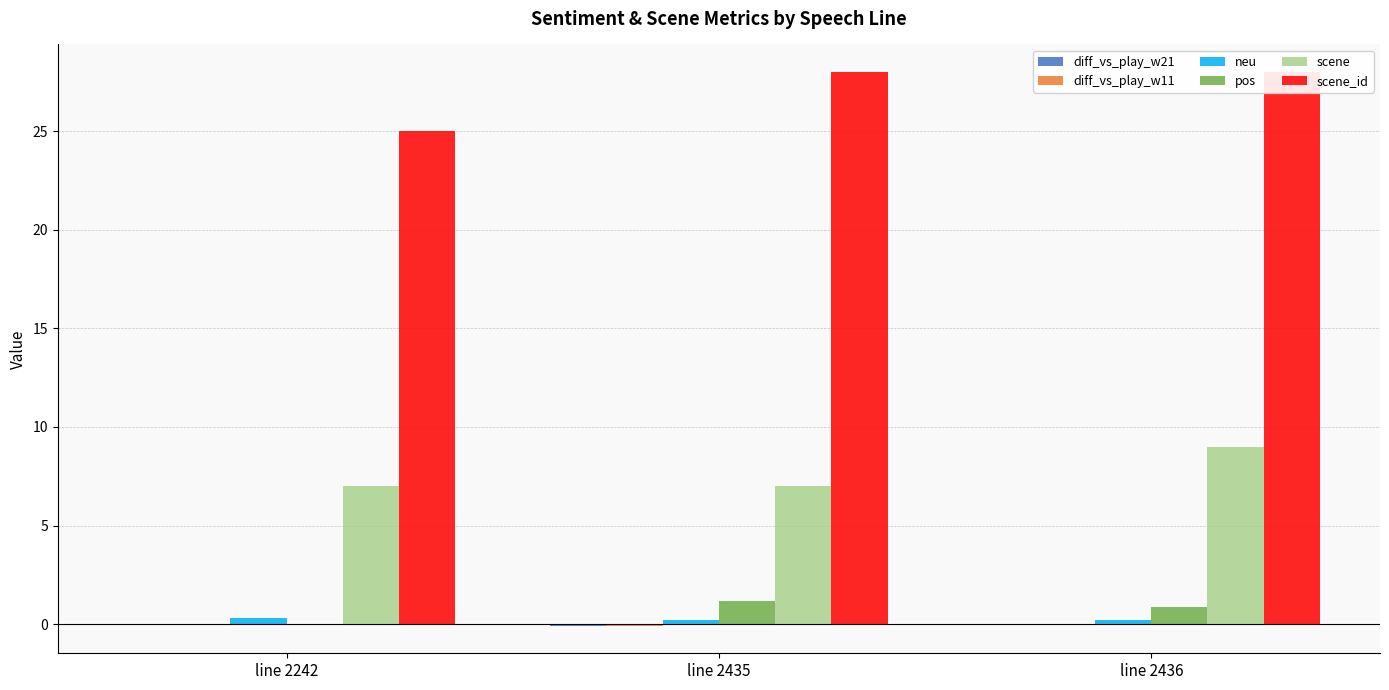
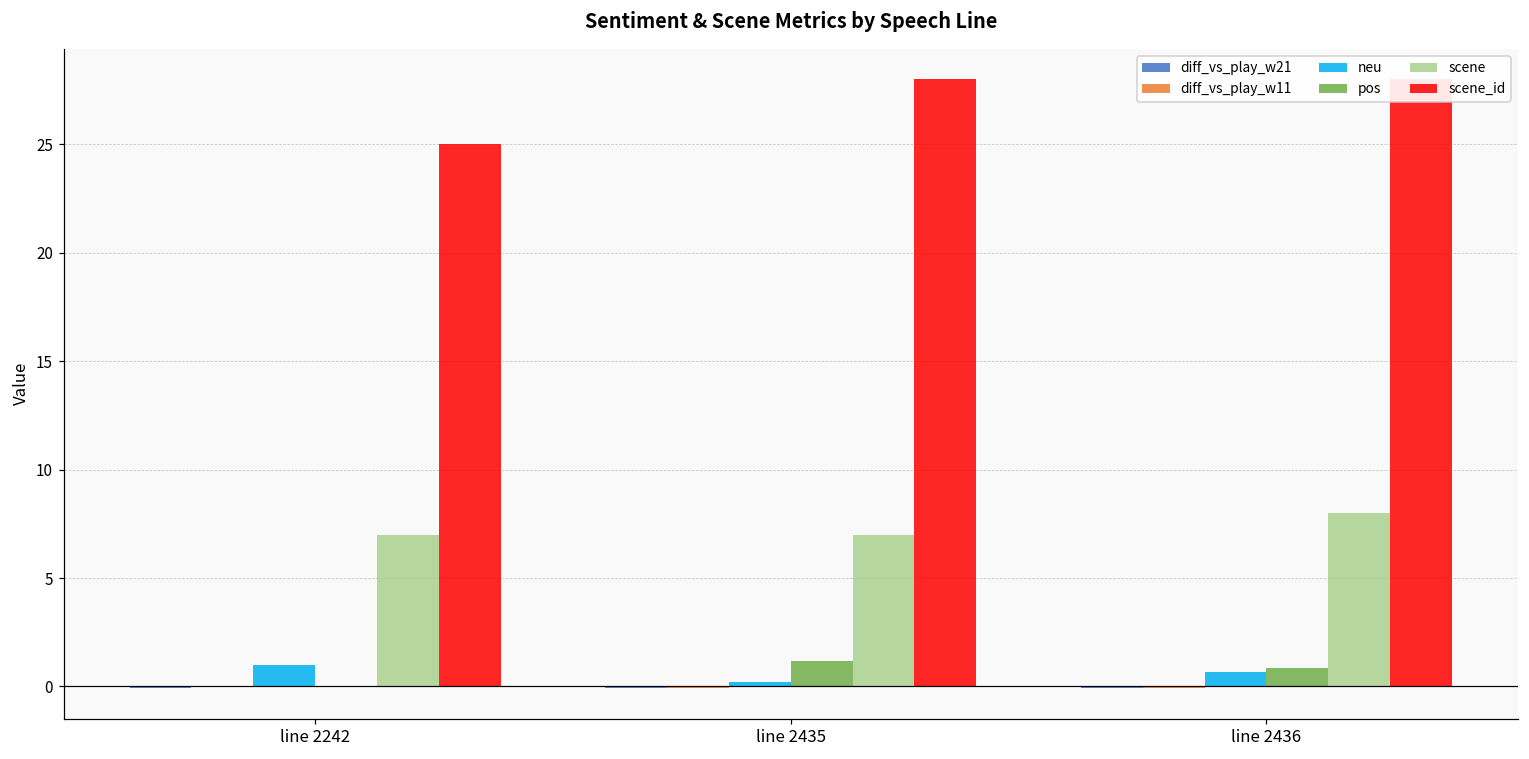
neu, line 2242: 0.3 -> 1.0
neu, line 2436: 0.2 -> 0.7
scene, line 2436: 9 -> 8
